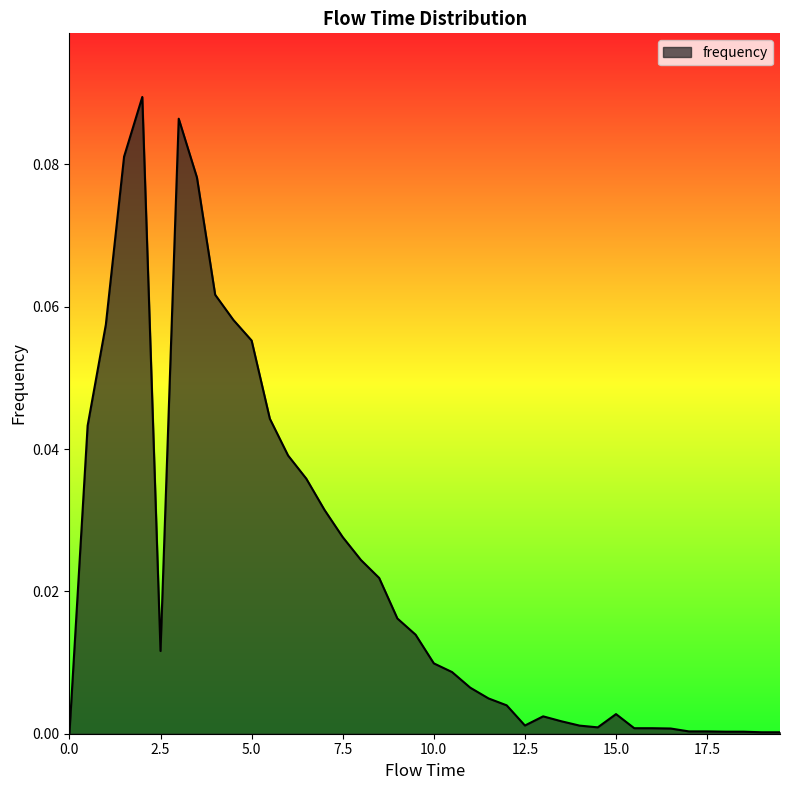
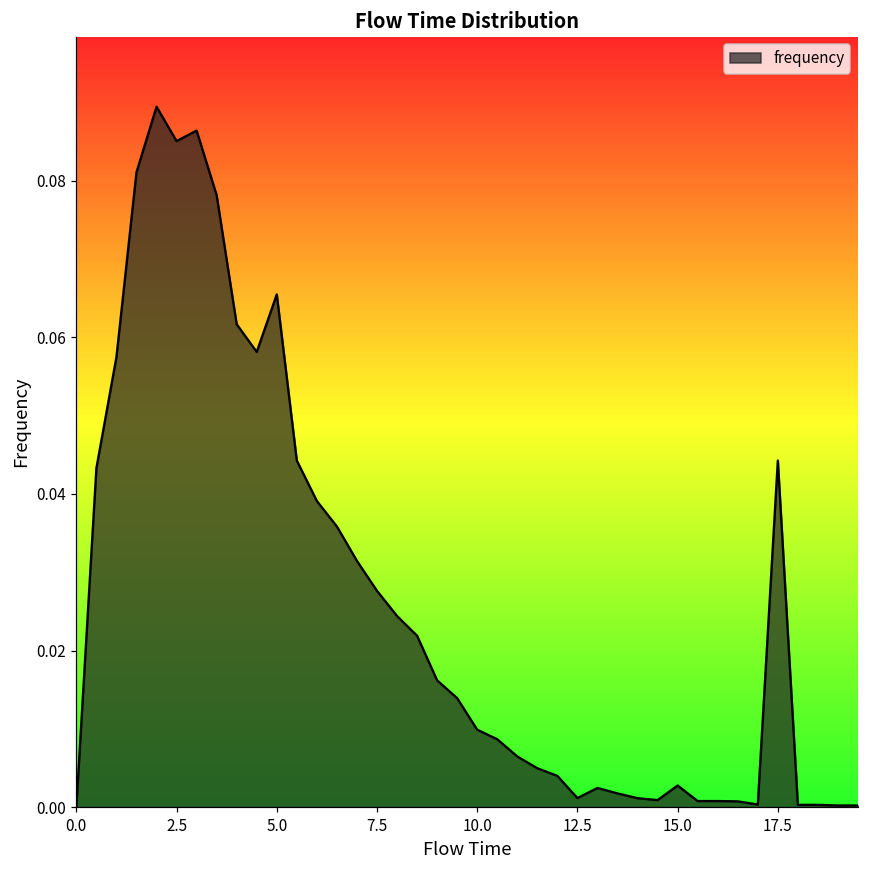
2.5: 0.012 -> 0.085
5.0: 0.055 -> 0.065
17.5: 0.000 -> 0.044
